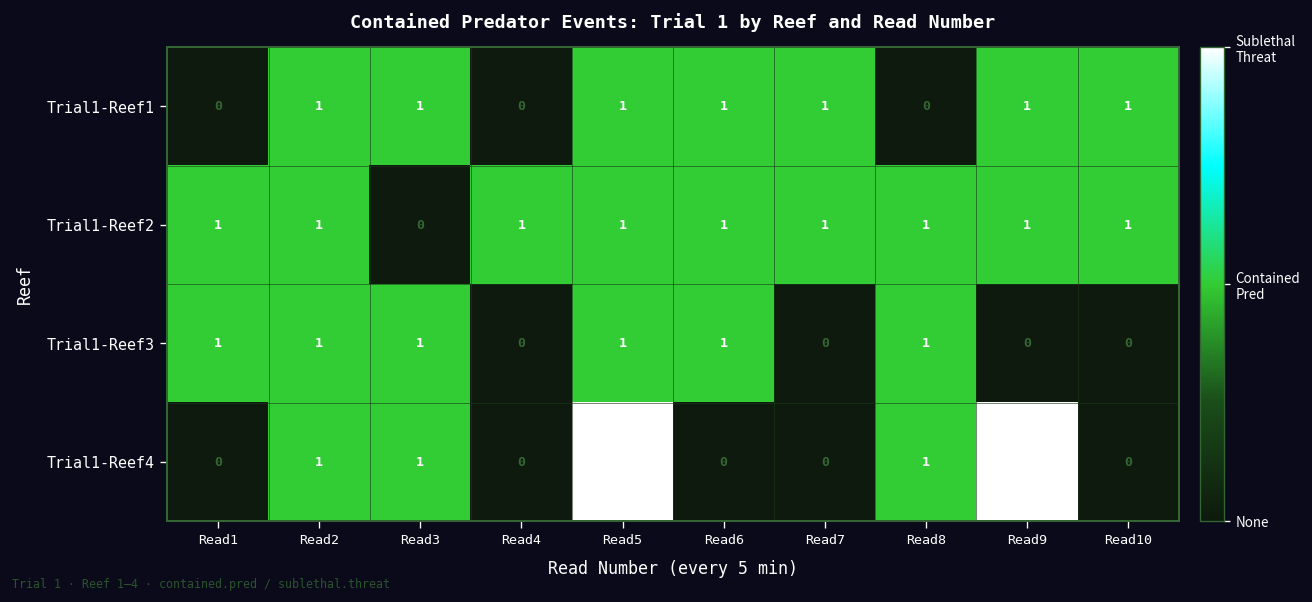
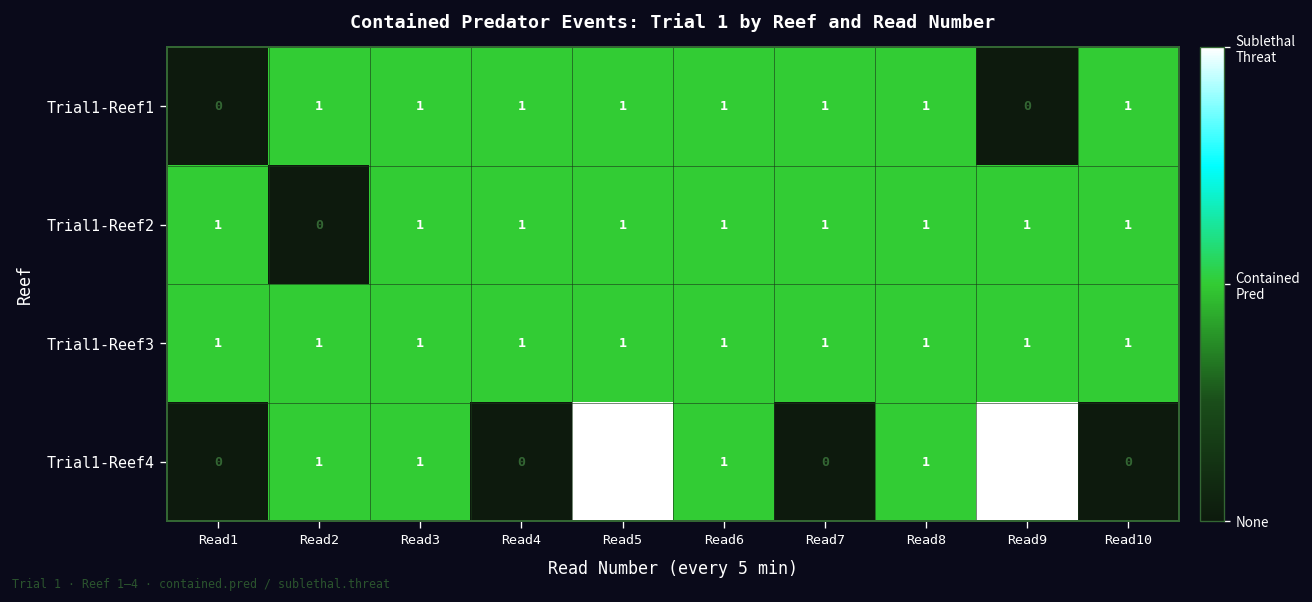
Trial1-Reef1, Read4: 0 -> 1
Trial1-Reef1, Read8: 0 -> 1
Trial1-Reef1, Read9: 1 -> 0
Trial1-Reef2, Read2: 1 -> 0
Trial1-Reef2, Read3: 0 -> 1
Trial1-Reef3, Read4: 0 -> 1
Trial1-Reef3, Read7: 0 -> 1
Trial1-Reef3, Read9: 0 -> 1
Trial1-Reef3, Read10: 0 -> 1
Trial1-Reef4, Read6: 0 -> 1
